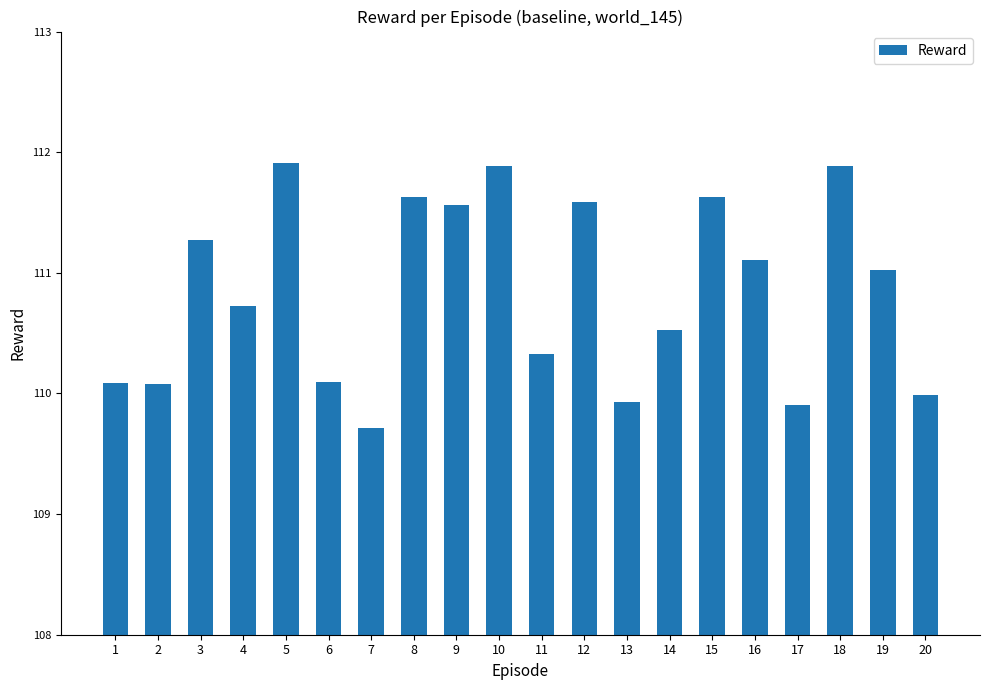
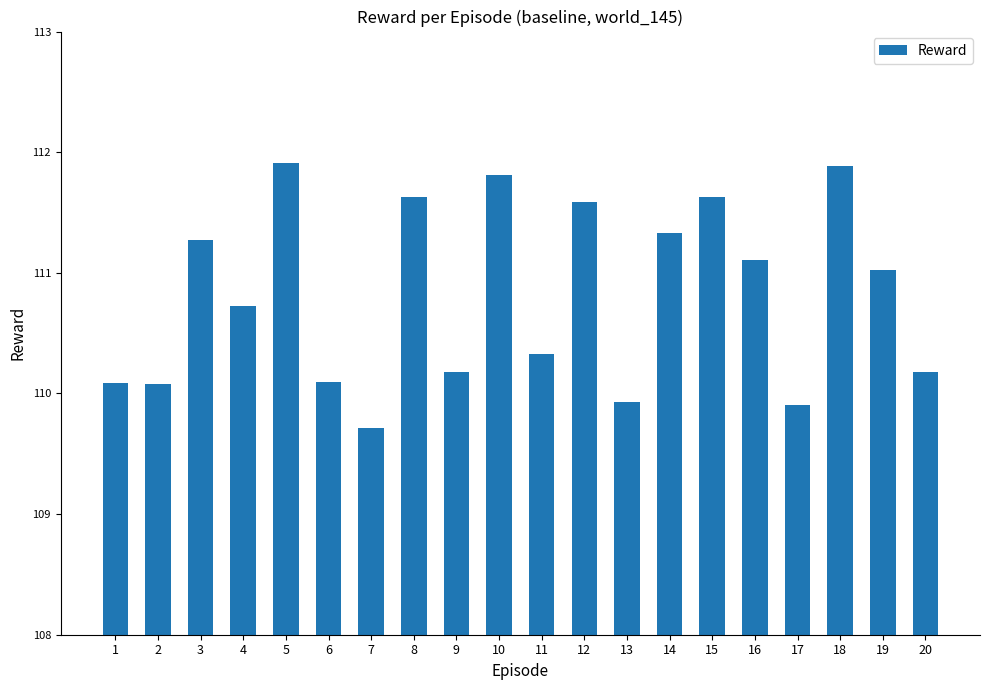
9: 111.56 -> 110.18
10: 111.89 -> 111.81
14: 110.53 -> 111.33
20: 109.99 -> 110.18
